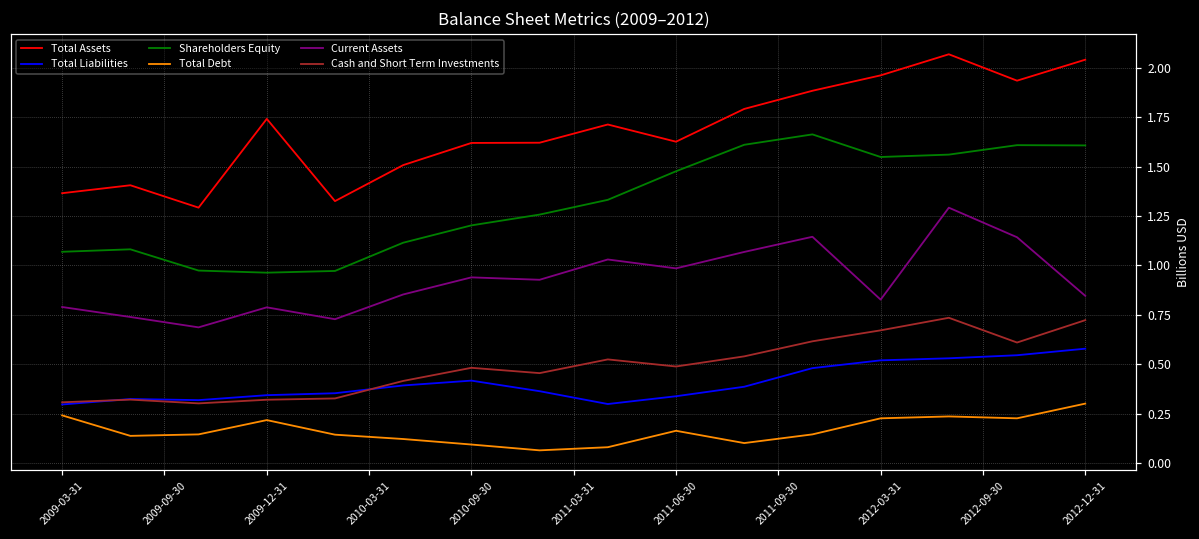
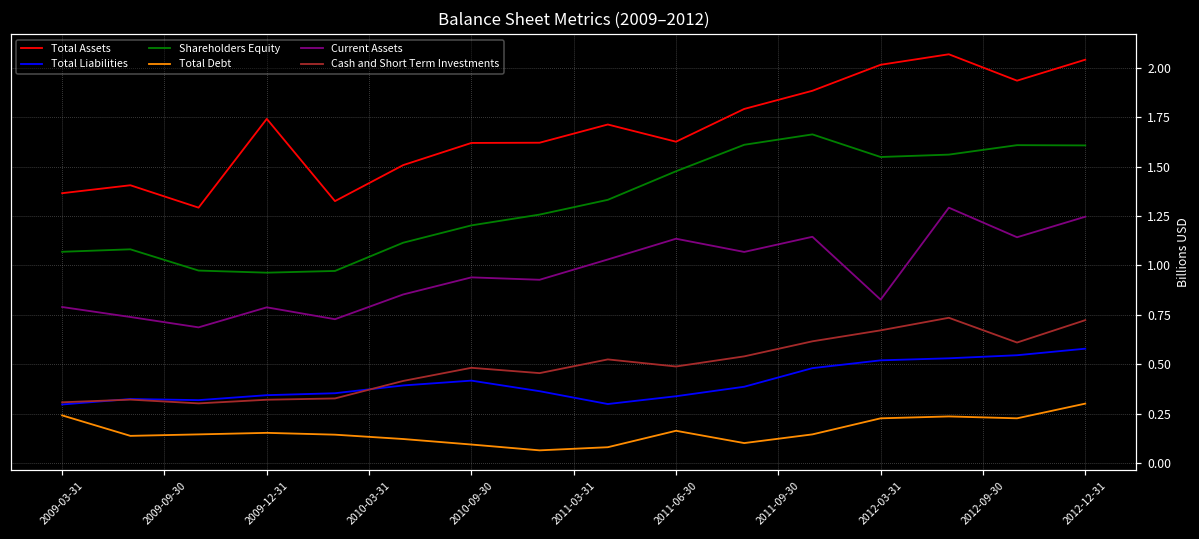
Total Debt, 2009-12-31: 0.22 -> 0.15
Current Assets, 2011-06-30: 0.99 -> 1.14
Total Assets, 2012-03-31: 1.96 -> 2.02
Current Assets, 2012-12-31: 0.85 -> 1.25
